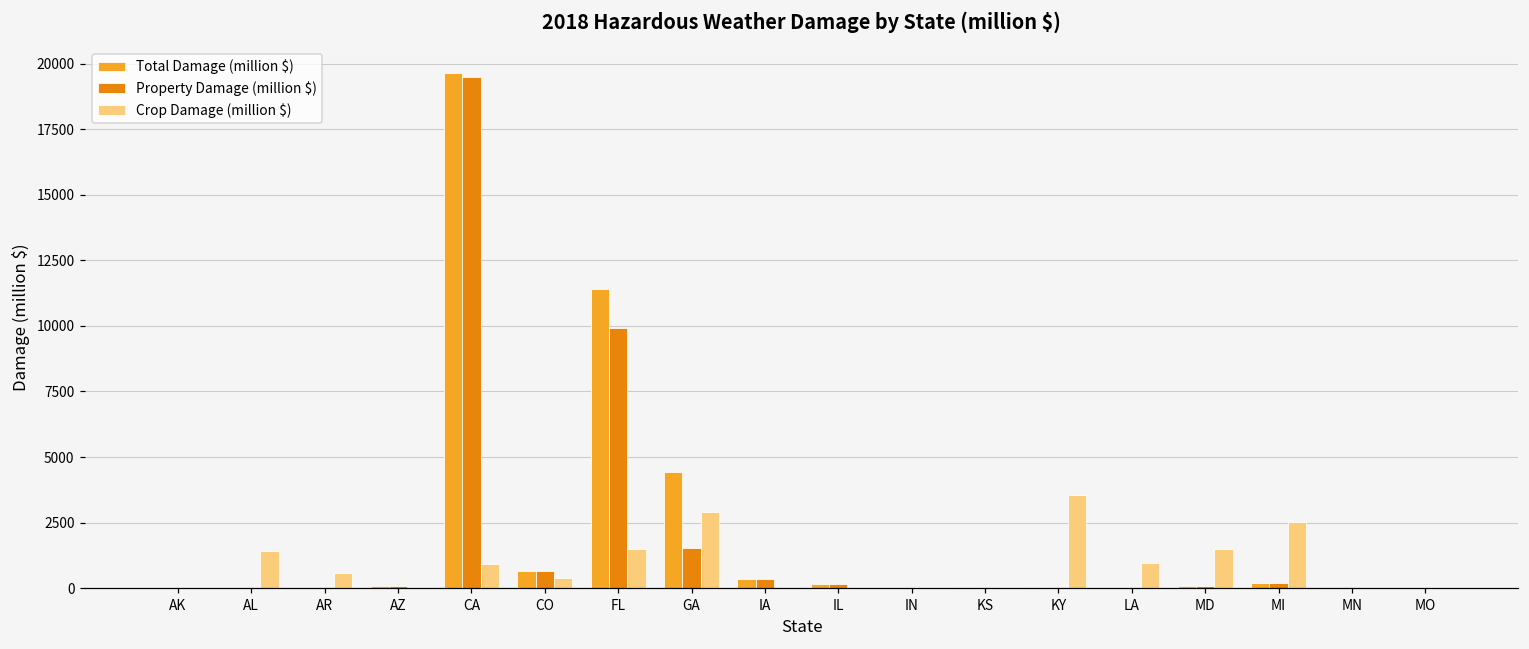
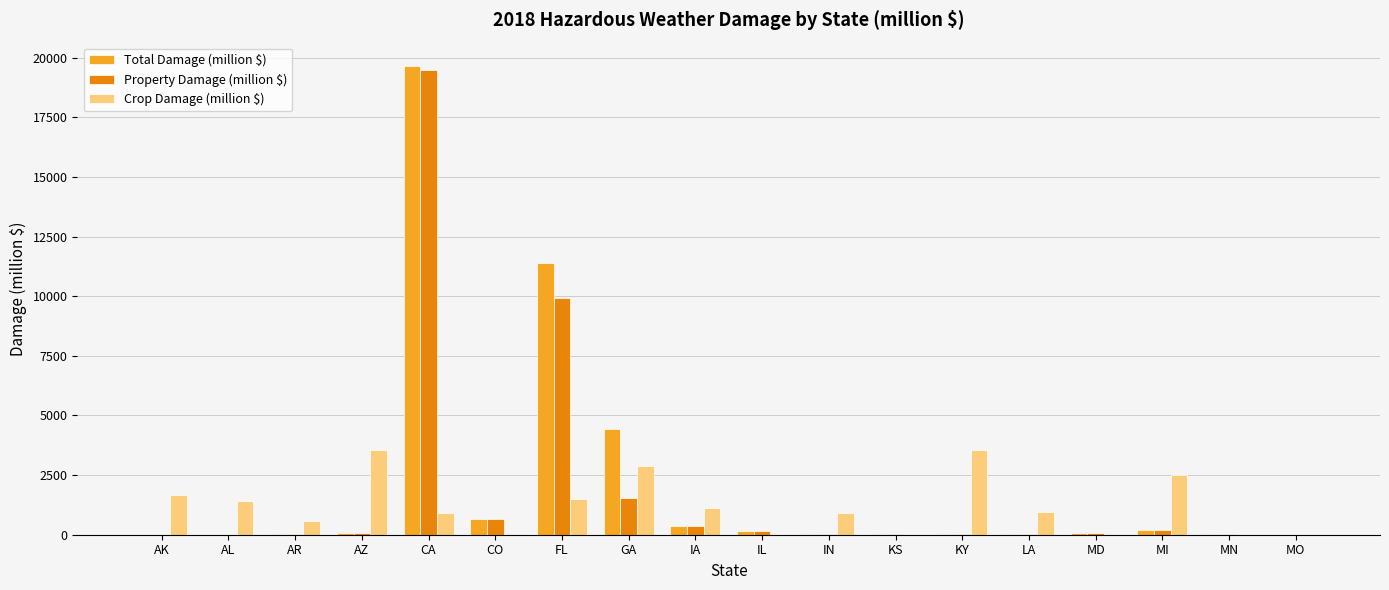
Crop Damage (million $), AK: 0 -> 1600
Crop Damage (million $), AZ: 0 -> 3600
Crop Damage (million $), CO: 400 -> 0
Crop Damage (million $), IA: 0 -> 1100
Crop Damage (million $), IN: 0 -> 900
Crop Damage (million $), MD: 1500 -> 0
